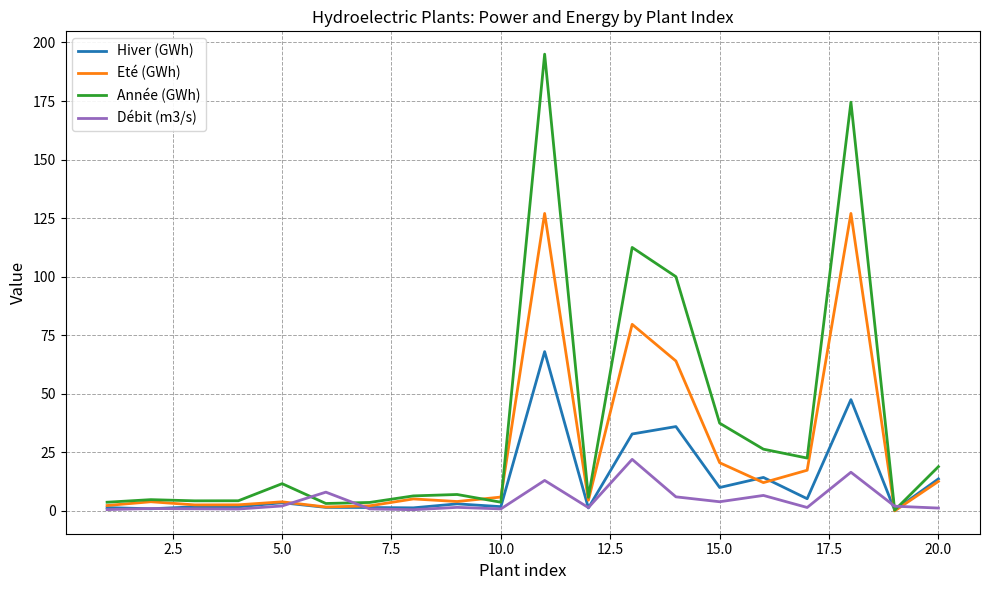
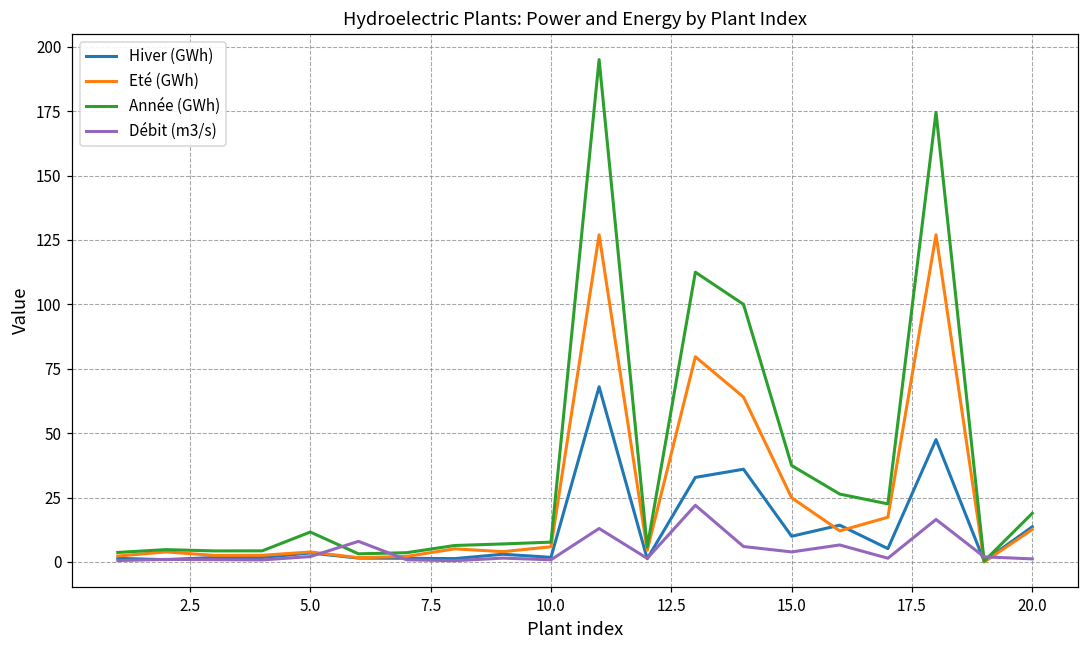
Année (GWh), 10.0: 4 -> 8
Eté (GWh), 15.0: 21 -> 25
